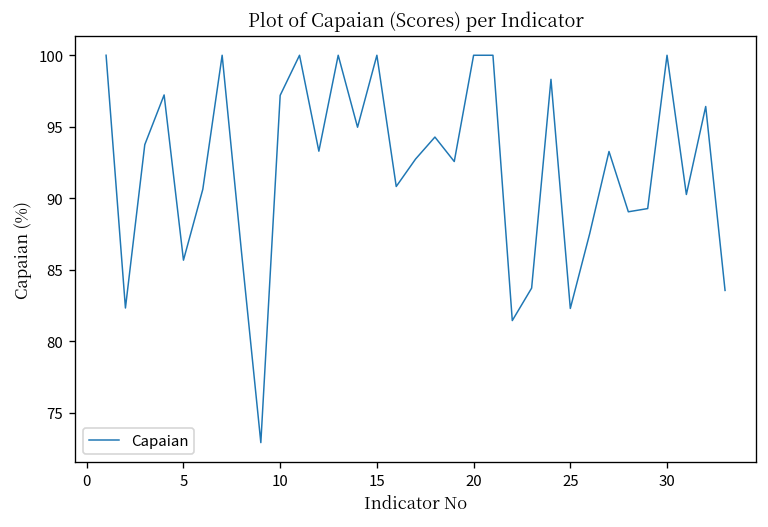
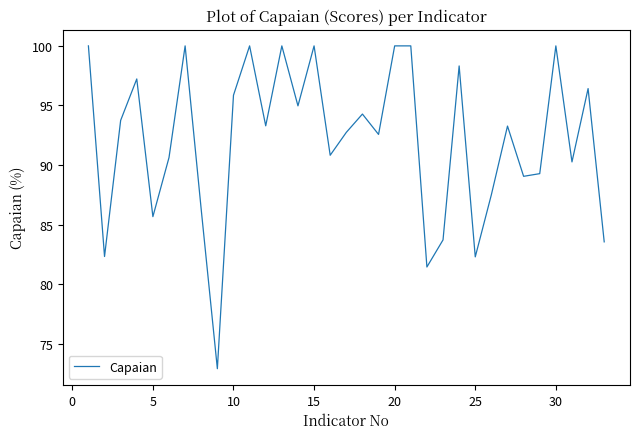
10: 97.2 -> 95.9
